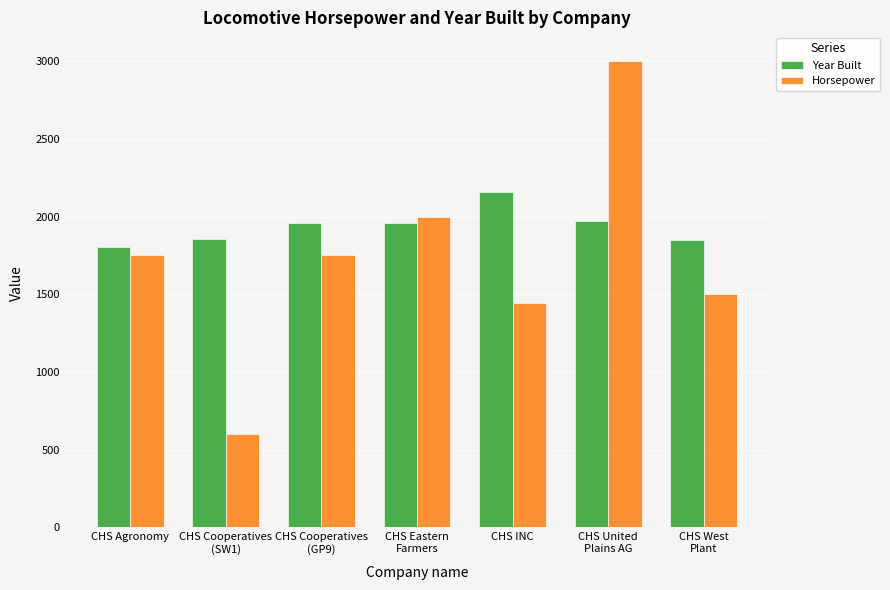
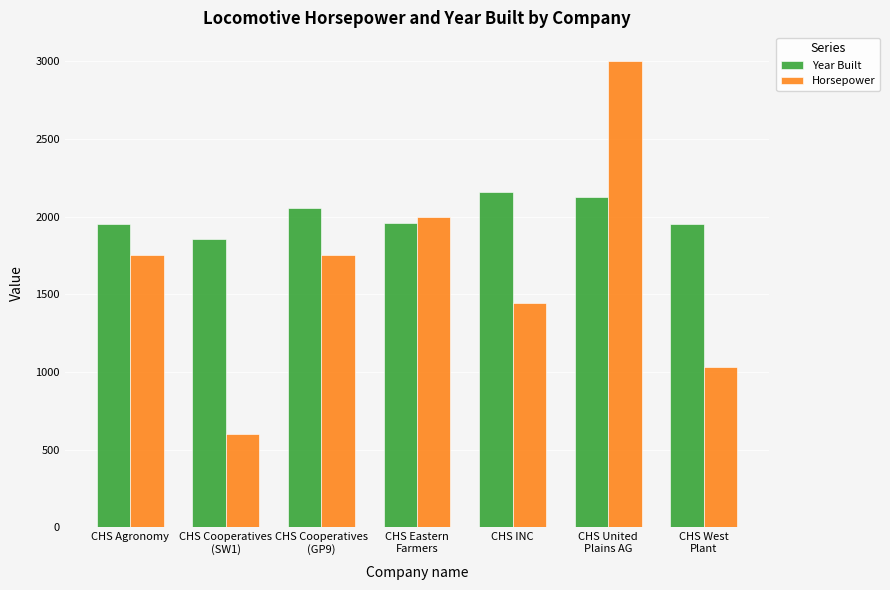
Year Built, CHS Agronomy: 1800 -> 1950
Year Built, CHS Cooperatives (GP9): 1960 -> 2050
Year Built, CHS United Plains AG: 1970 -> 2120
Year Built, CHS West Plant: 1850 -> 1950
Horsepower, CHS West Plant: 1500 -> 1040
